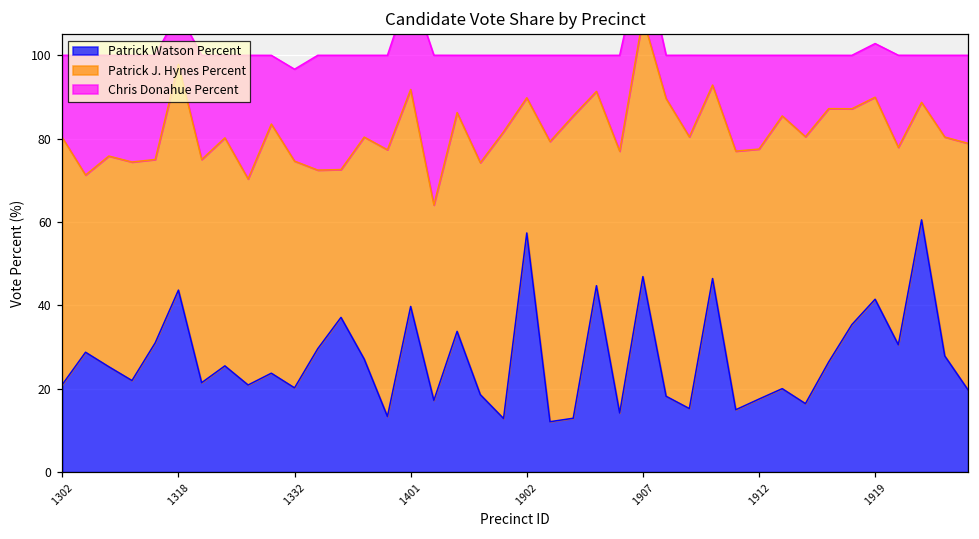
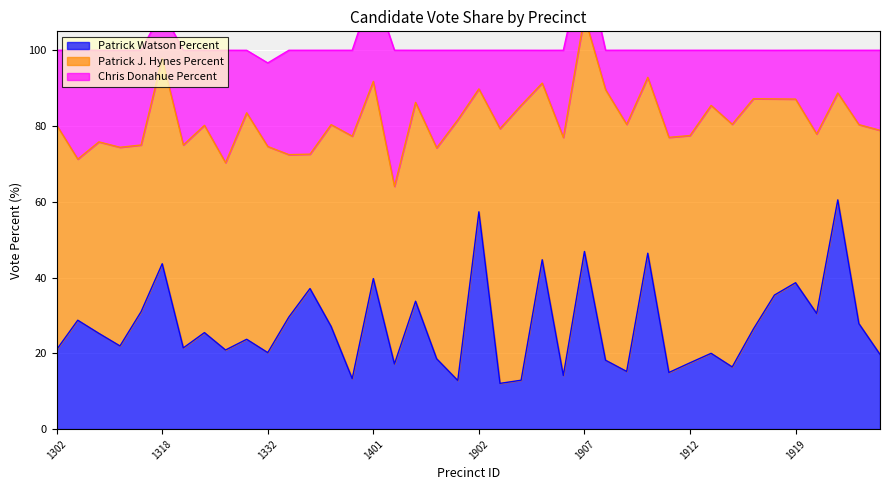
Patrick Watson Percent, 1919: 41 -> 39
